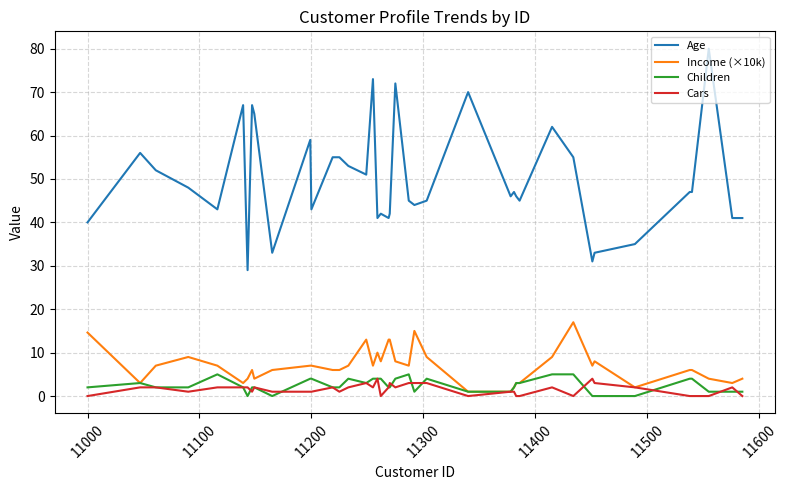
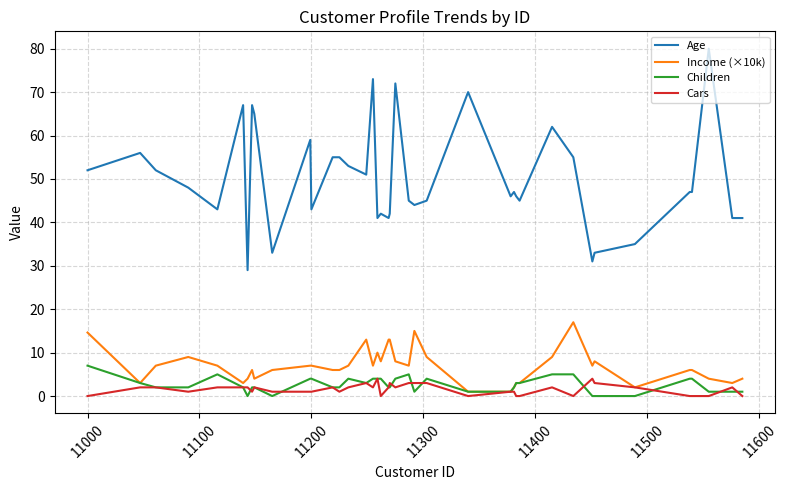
Age, 11000: 40 -> 52
Children, 11000: 2 -> 7
